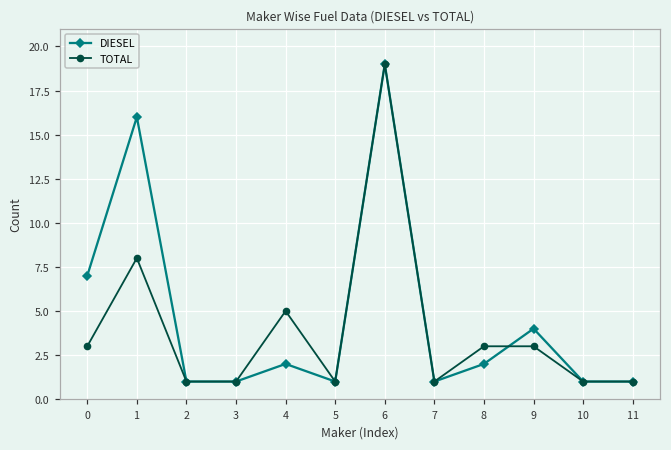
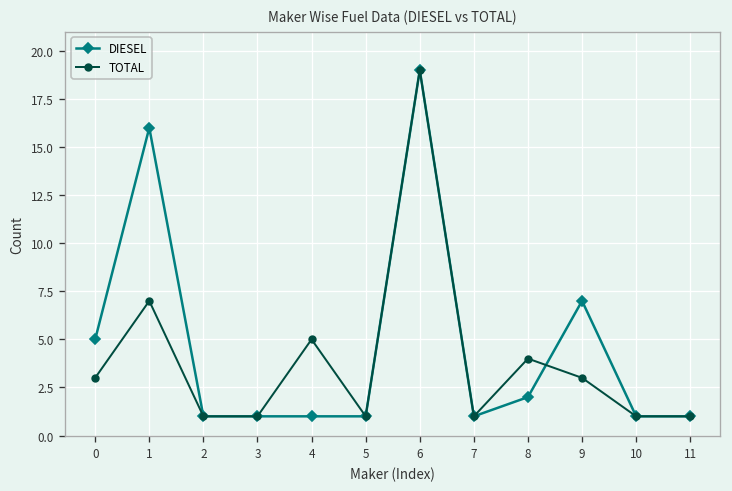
DIESEL, 0: 7 -> 5
TOTAL, 1: 8 -> 7
DIESEL, 4: 2 -> 1
TOTAL, 8: 3 -> 4
DIESEL, 9: 4 -> 7
